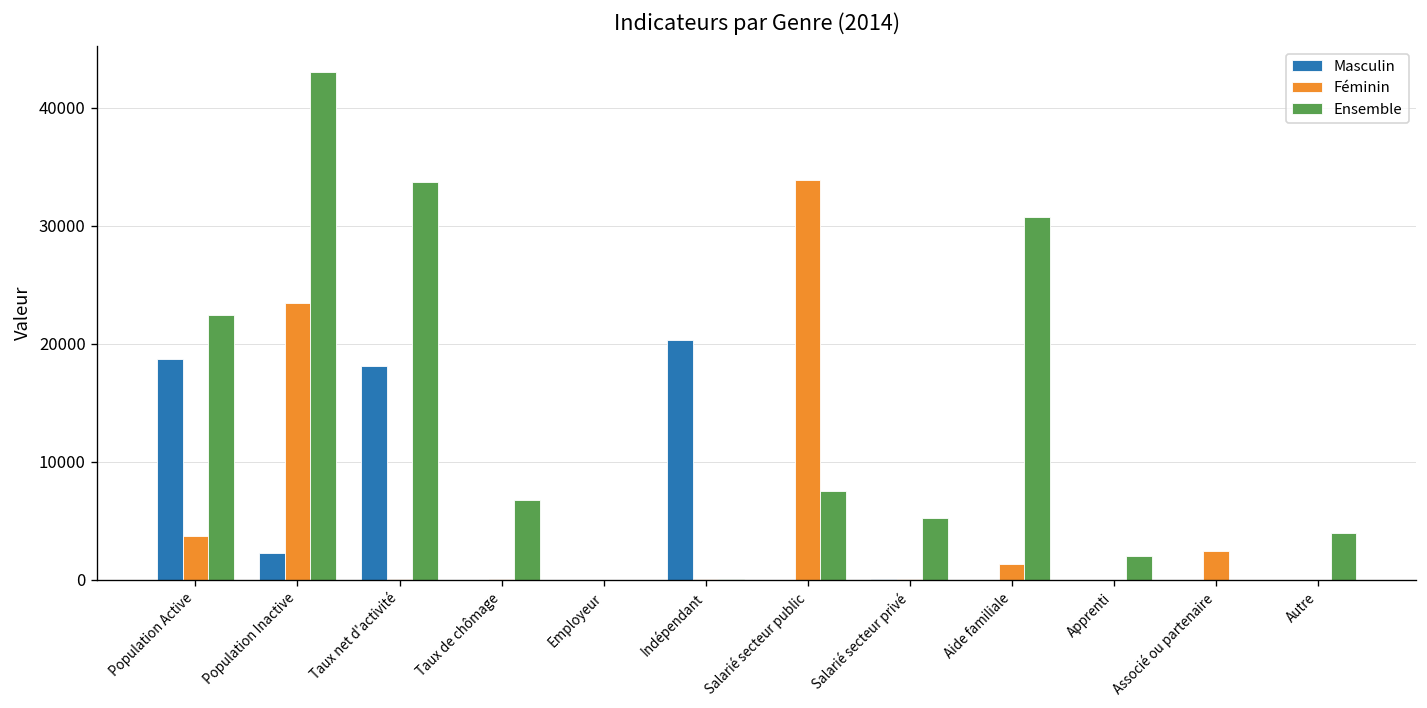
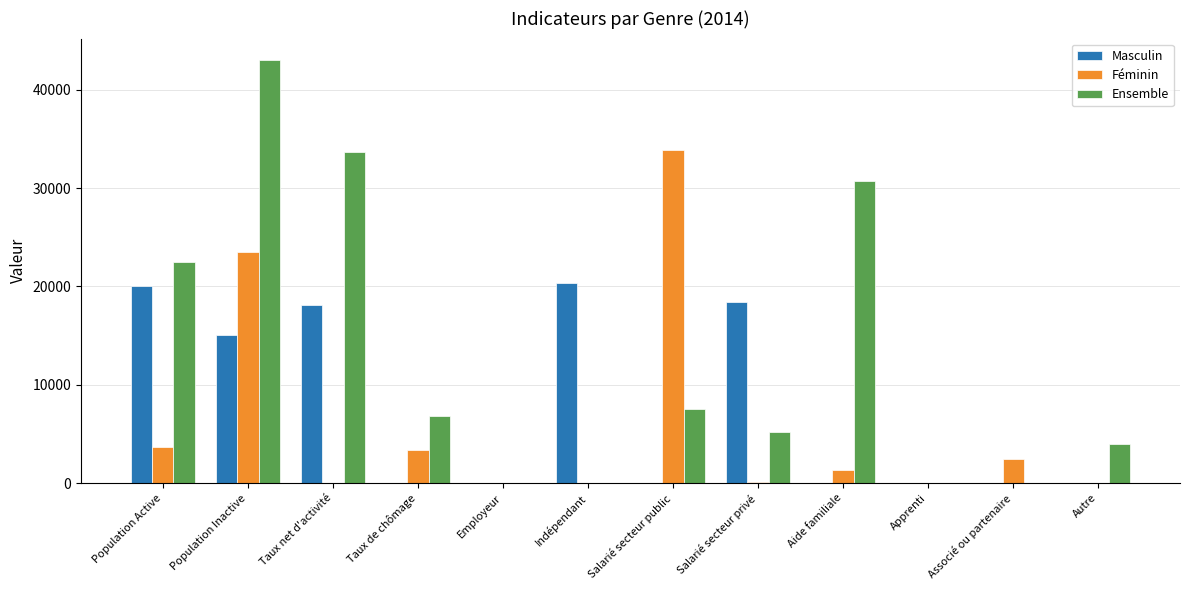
Masculin, Population Active: 19000 -> 20000
Masculin, Population Inactive: 2000 -> 15000
Féminin, Taux de chômage: 0 -> 3000
Masculin, Salarié secteur privé: 0 -> 18000
Ensemble, Apprenti: 2000 -> 0
